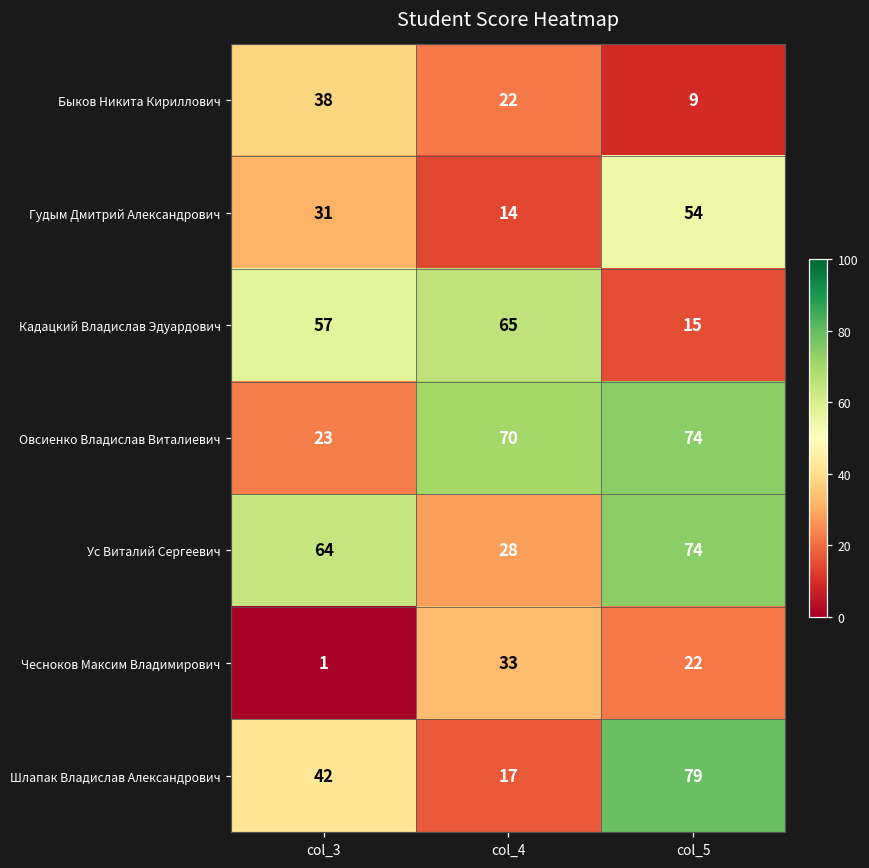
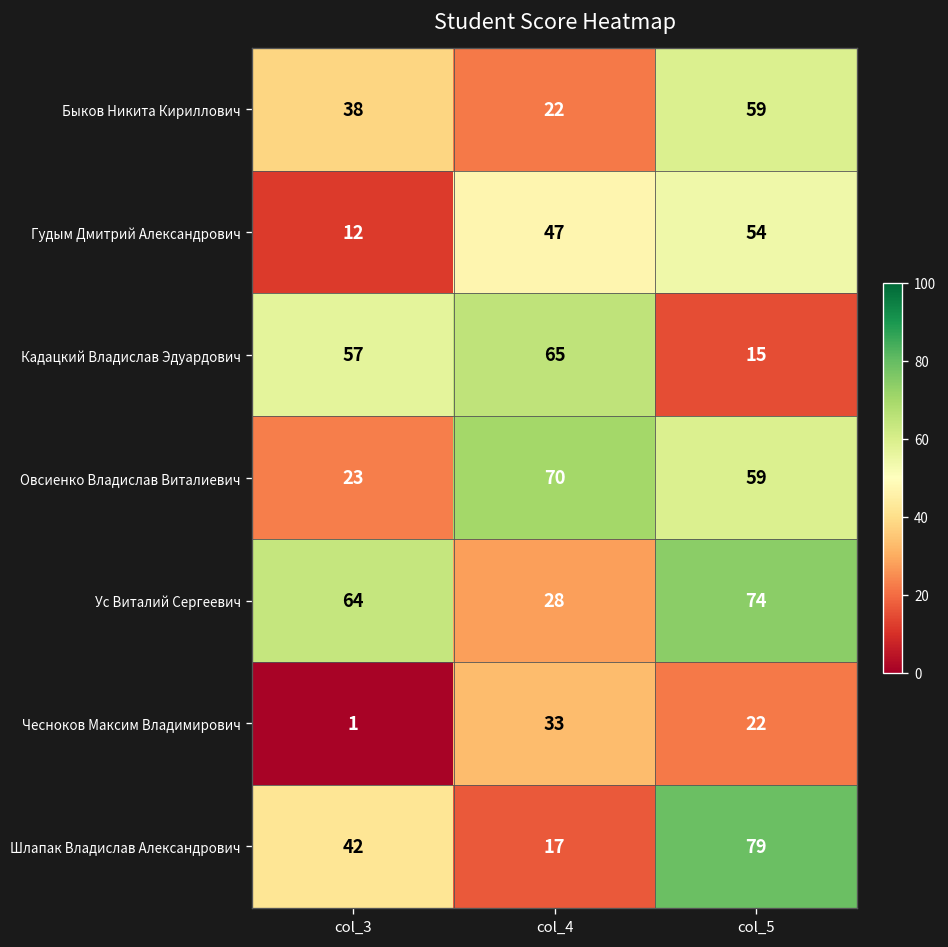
Быков Никита Кириллович, col_5: 9 -> 59
Гудым Дмитрий Александрович, col_3: 31 -> 12
Гудым Дмитрий Александрович, col_4: 14 -> 47
Овсиенко Владислав Виталиевич, col_5: 74 -> 59
